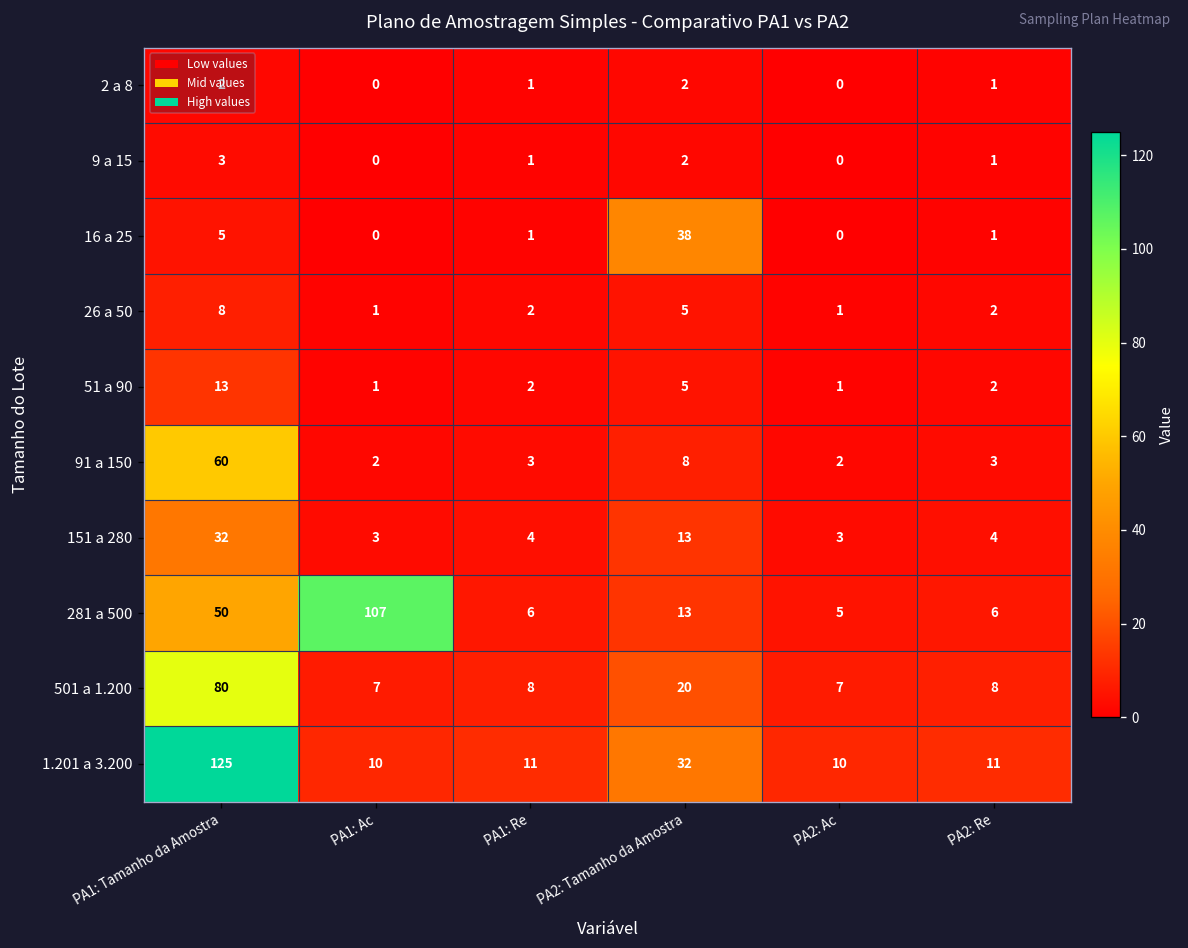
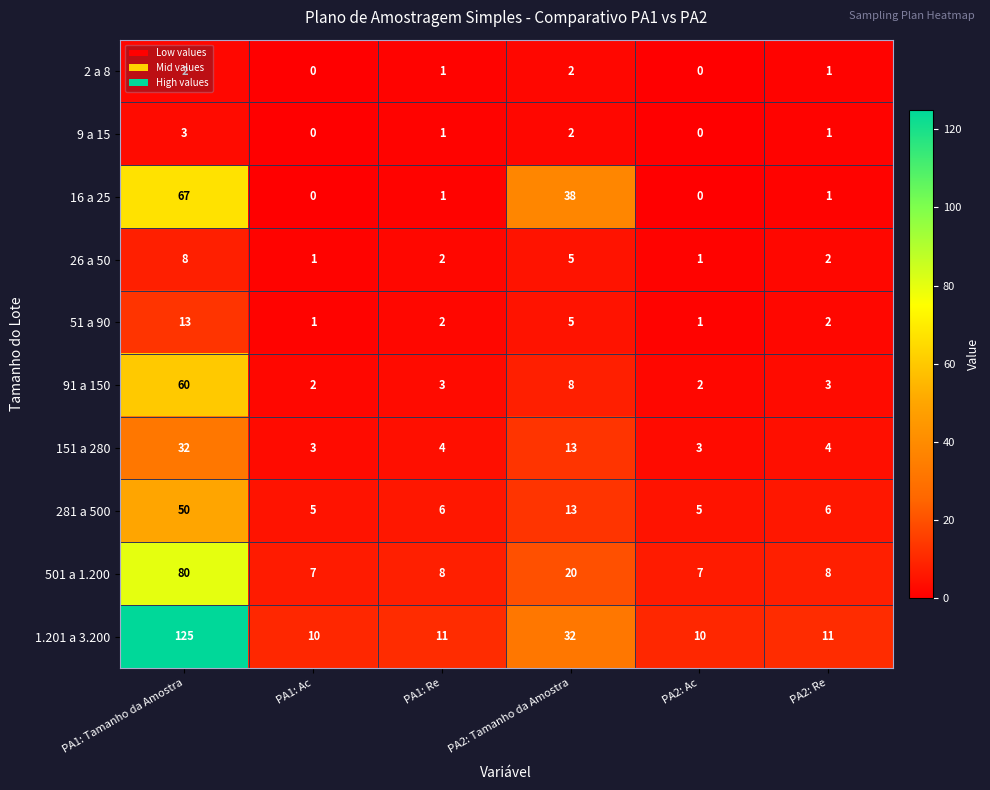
16 a 25, PA1: Tamanho da Amostra: 5 -> 67
281 a 500, PA1: Ac: 107 -> 5
